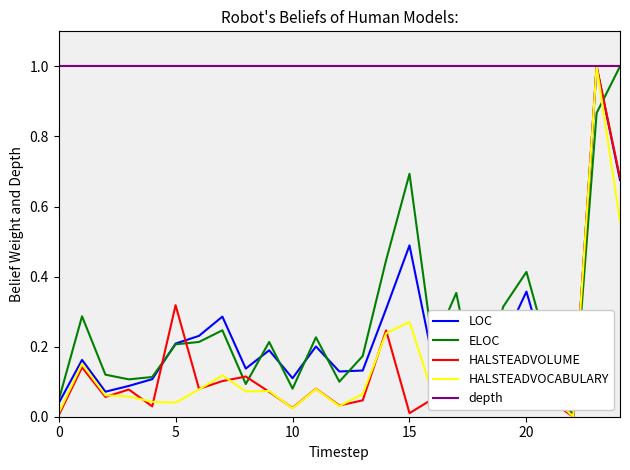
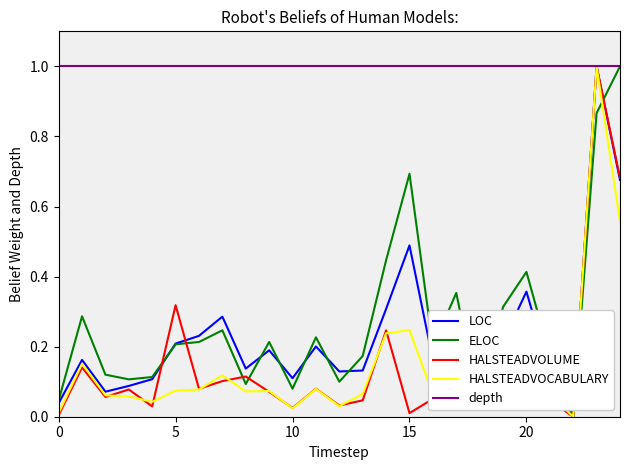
HALSTEADVOCABULARY, 5: 0.04 -> 0.07
HALSTEADVOCABULARY, 15: 0.27 -> 0.25
